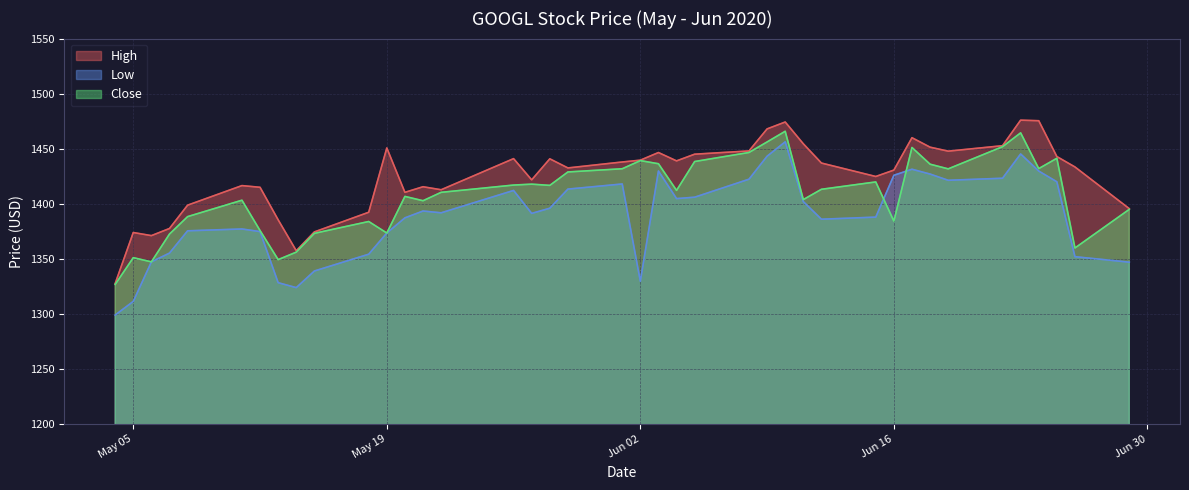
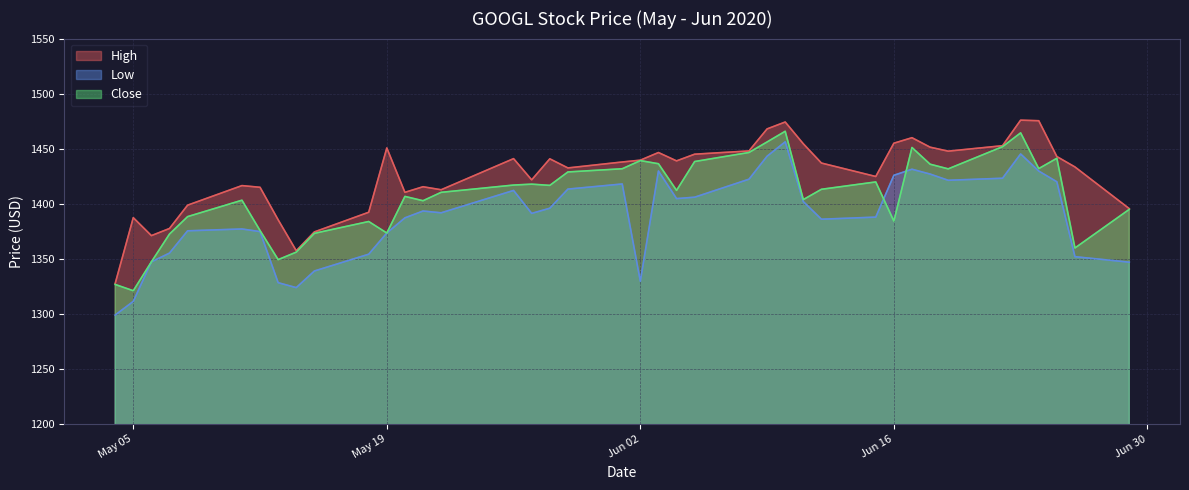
High, May 05: 1374 -> 1387
Close, May 05: 1351 -> 1321
High, Jun 16: 1431 -> 1455
